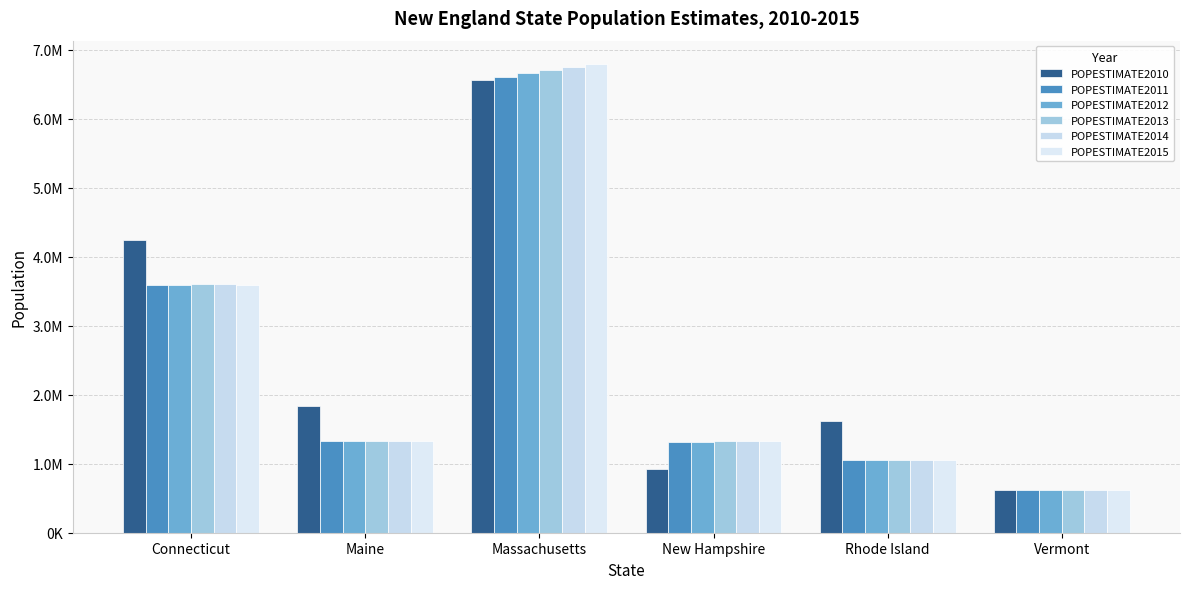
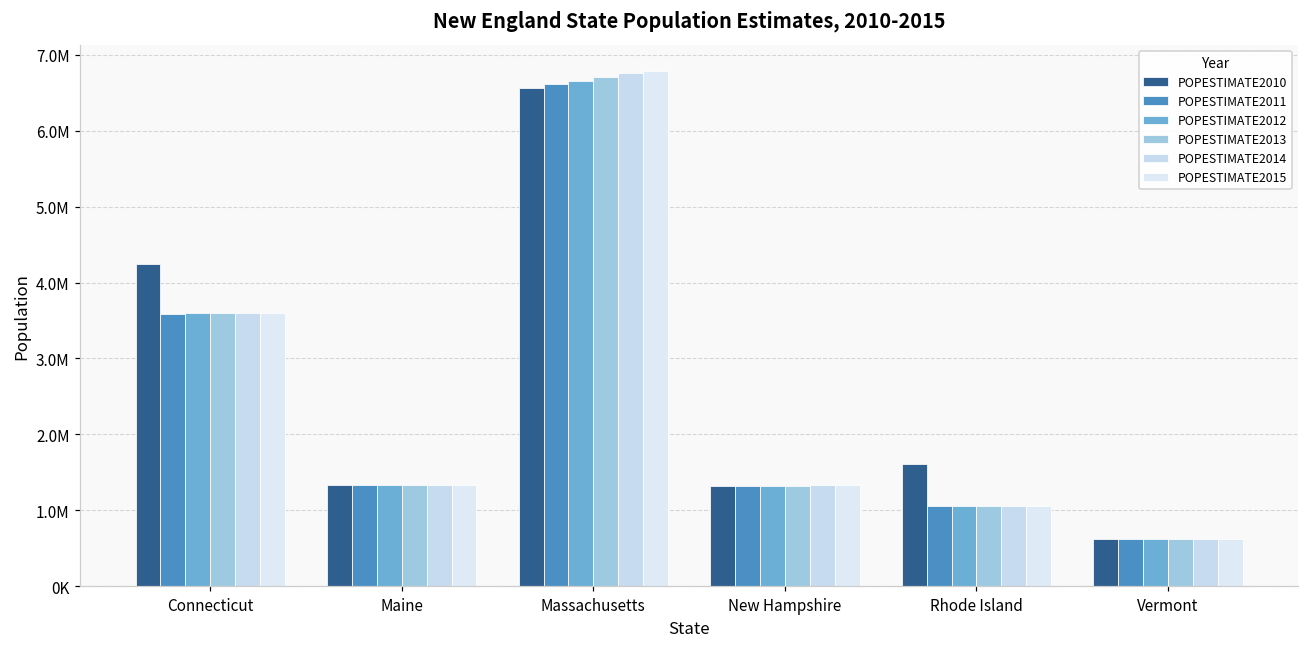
POPESTIMATE2010, Maine: 1800000 -> 1300000
POPESTIMATE2010, New Hampshire: 900000 -> 1300000
